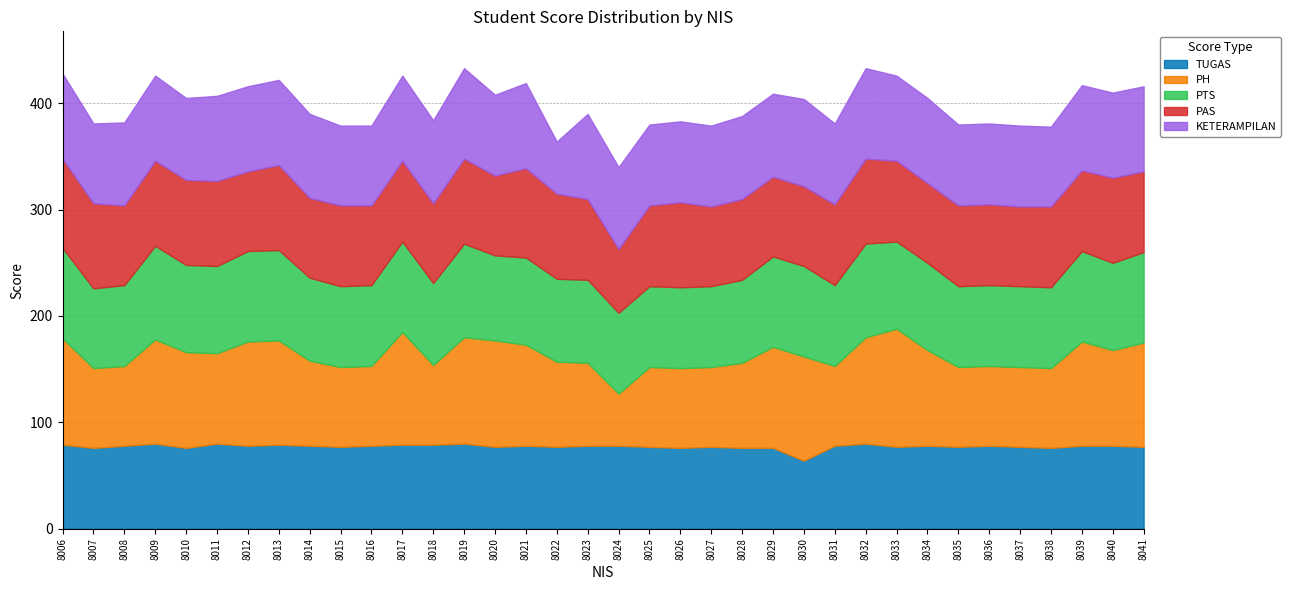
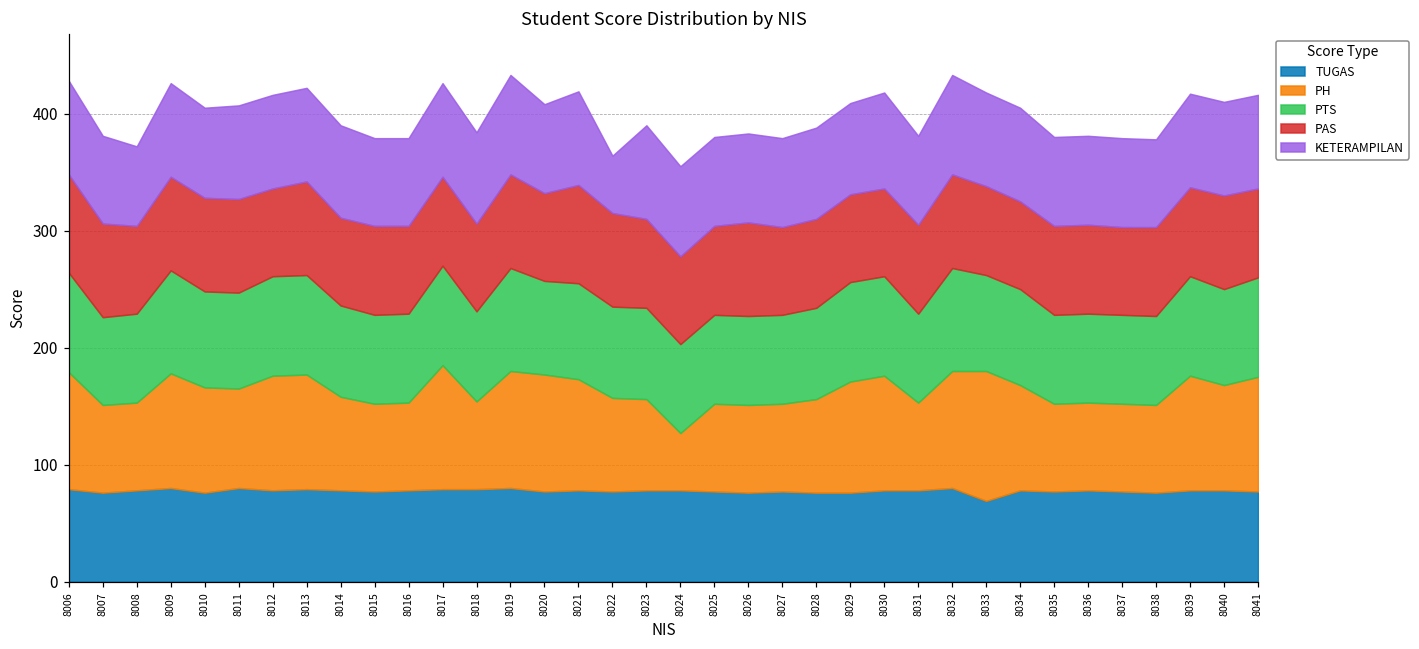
KETERAMPILAN, 8008: 78 -> 68
PAS, 8024: 60 -> 75
TUGAS, 8030: 64 -> 78
TUGAS, 8033: 77 -> 69
